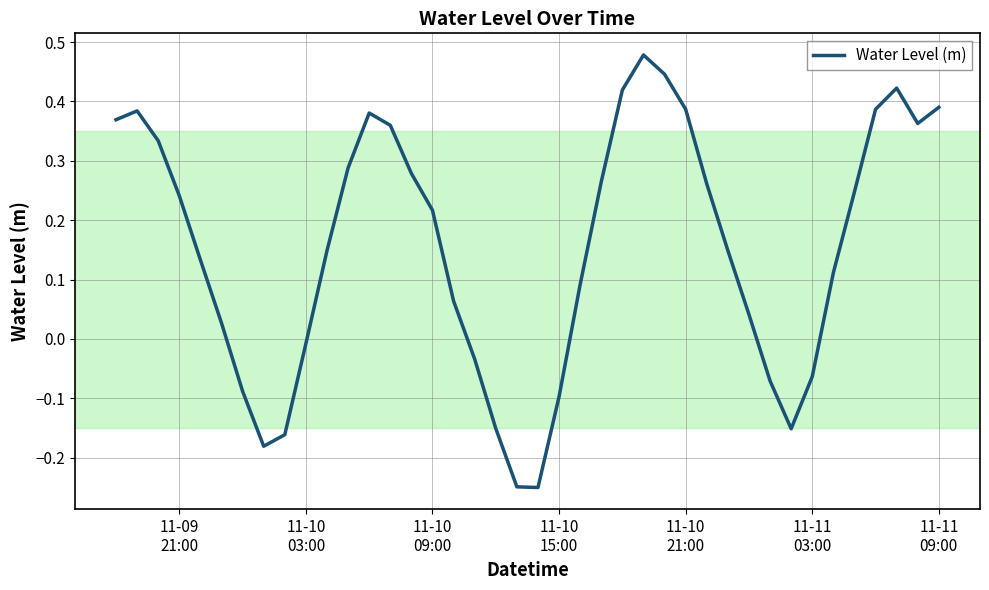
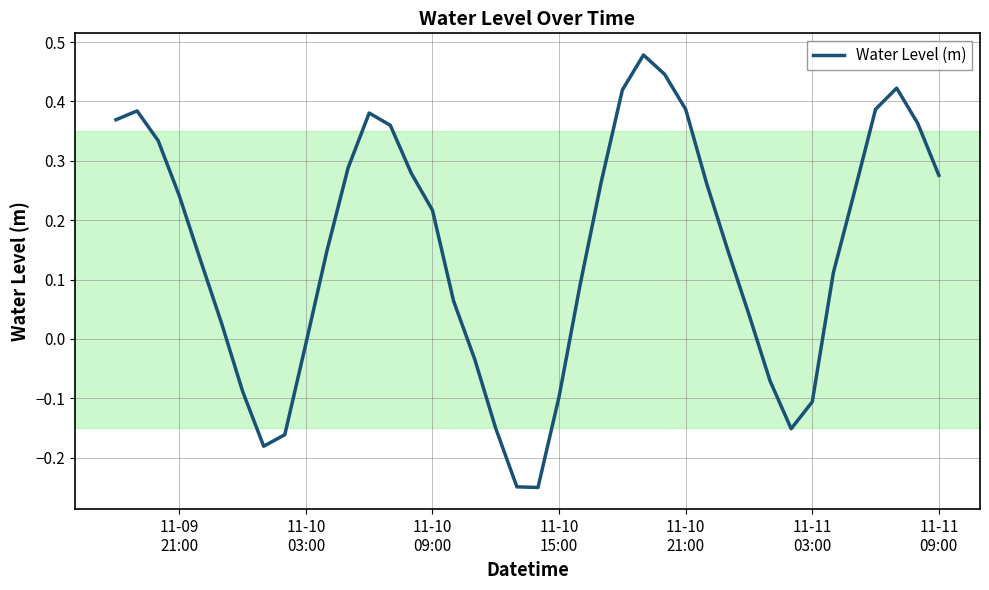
11-11 03:00: -0.06 -> -0.11
11-11 09:00: 0.39 -> 0.28
